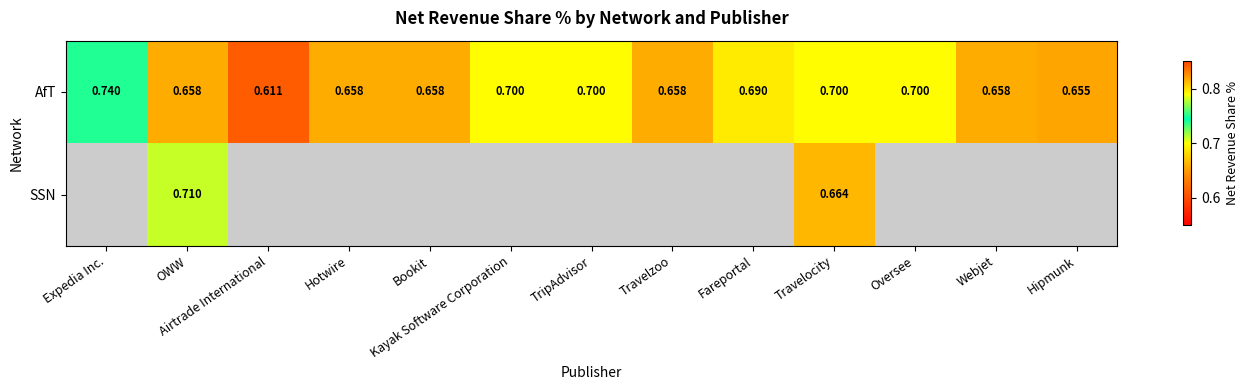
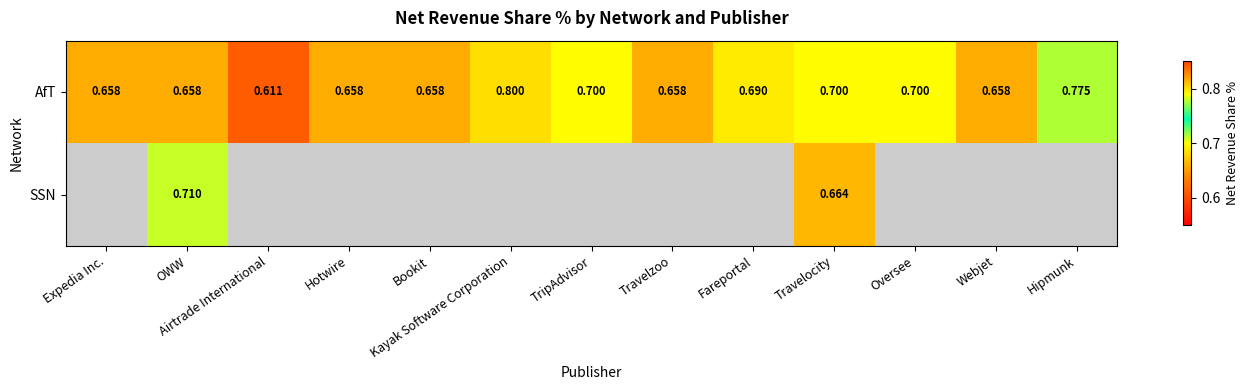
AfT, Expedia Inc.: 0.740 -> 0.658
AfT, Kayak Software Corporation: 0.700 -> 0.800
AfT, Hipmunk: 0.655 -> 0.775
